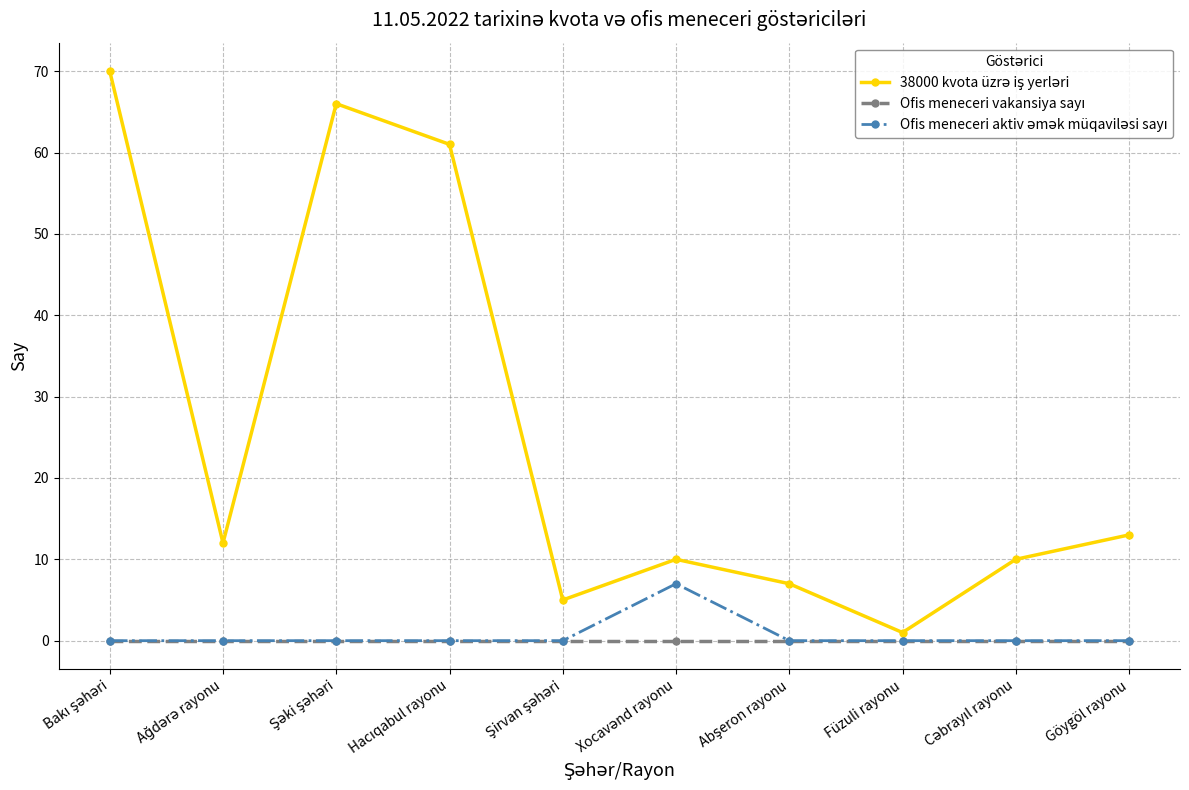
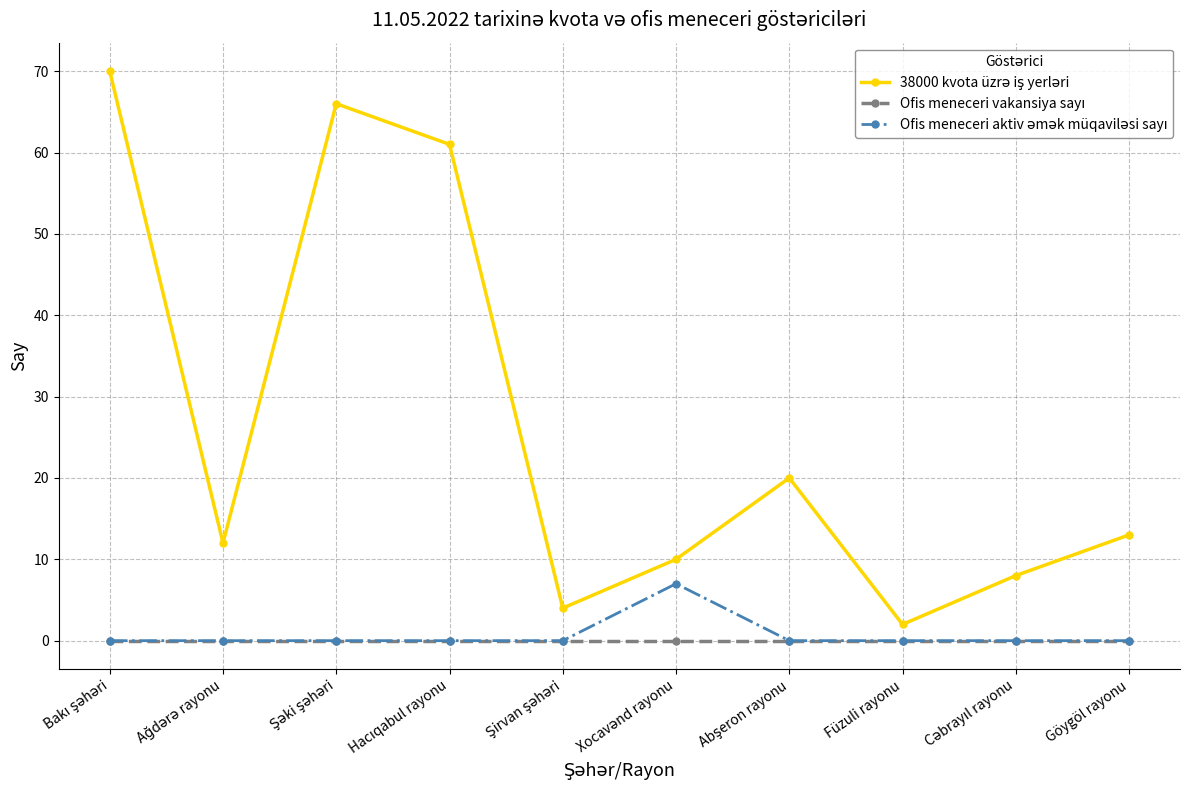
38000 kvota üzrə iş yerləri, Şirvan şəhəri: 5 -> 4
38000 kvota üzrə iş yerləri, Abşeron rayonu: 7 -> 20
38000 kvota üzrə iş yerləri, Füzuli rayonu: 1 -> 2
38000 kvota üzrə iş yerləri, Cəbrayıl rayonu: 10 -> 8
